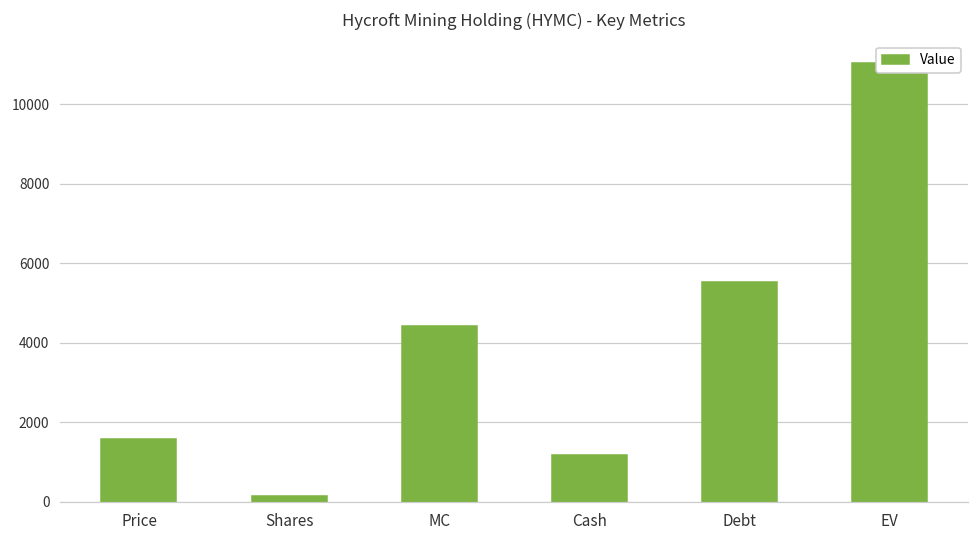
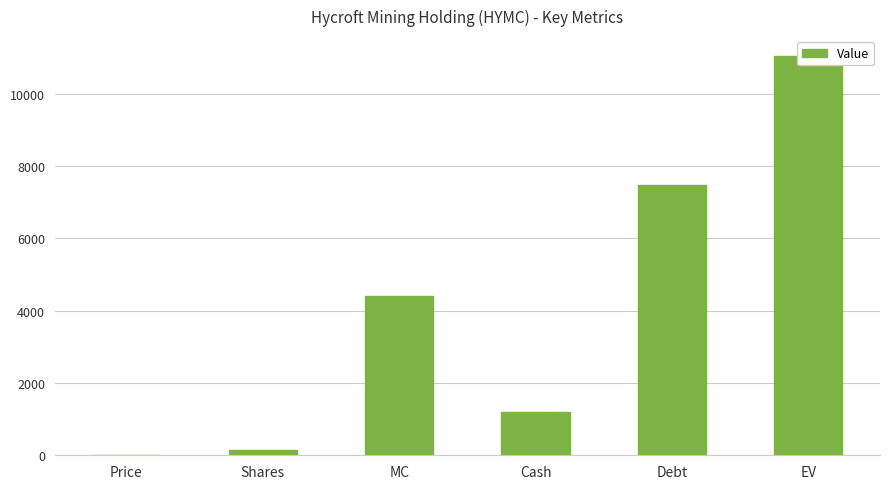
Price: 1600 -> 0
Debt: 5500 -> 7500
